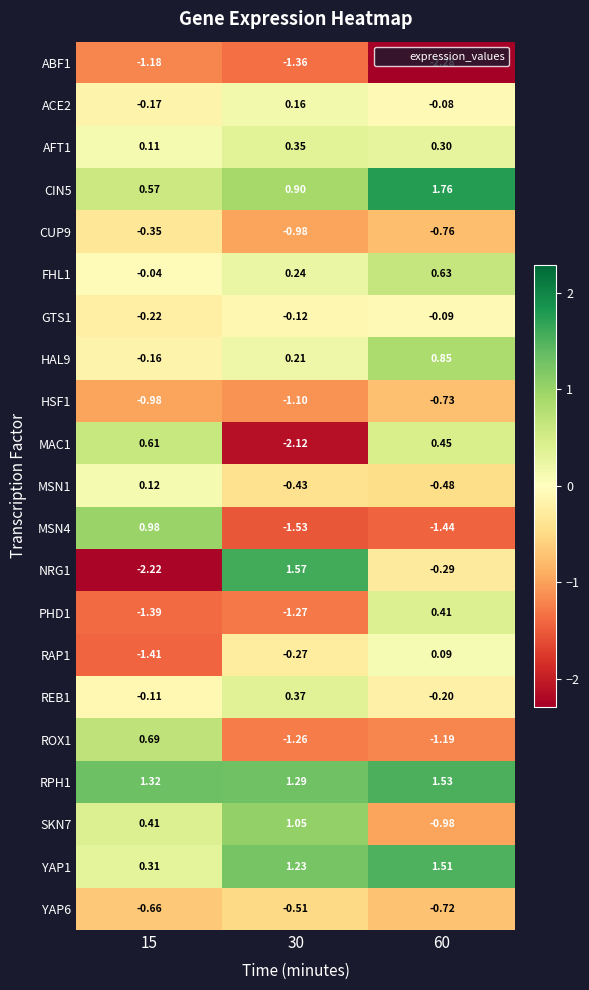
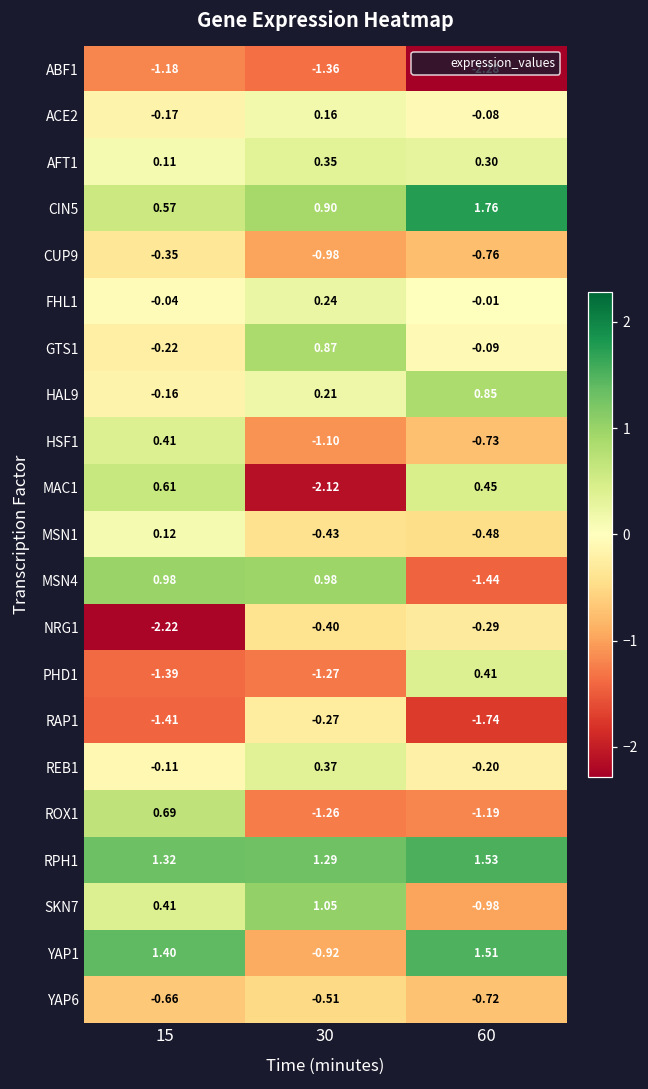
FHL1, 60: 0.63 -> -0.01
GTS1, 30: -0.12 -> 0.87
HSF1, 15: -0.98 -> 0.41
MSN4, 30: -1.53 -> 0.98
NRG1, 30: 1.57 -> -0.40
RAP1, 60: 0.09 -> -1.74
YAP1, 15: 0.31 -> 1.40
YAP1, 30: 1.23 -> -0.92
